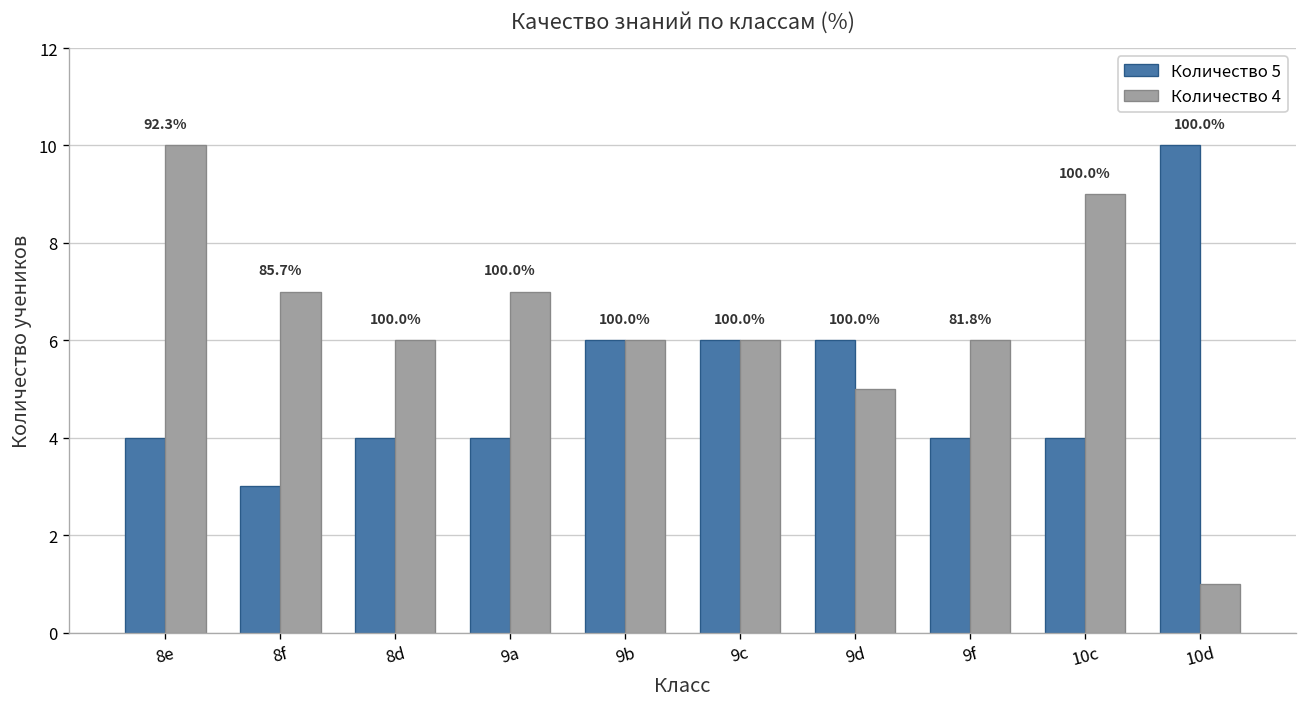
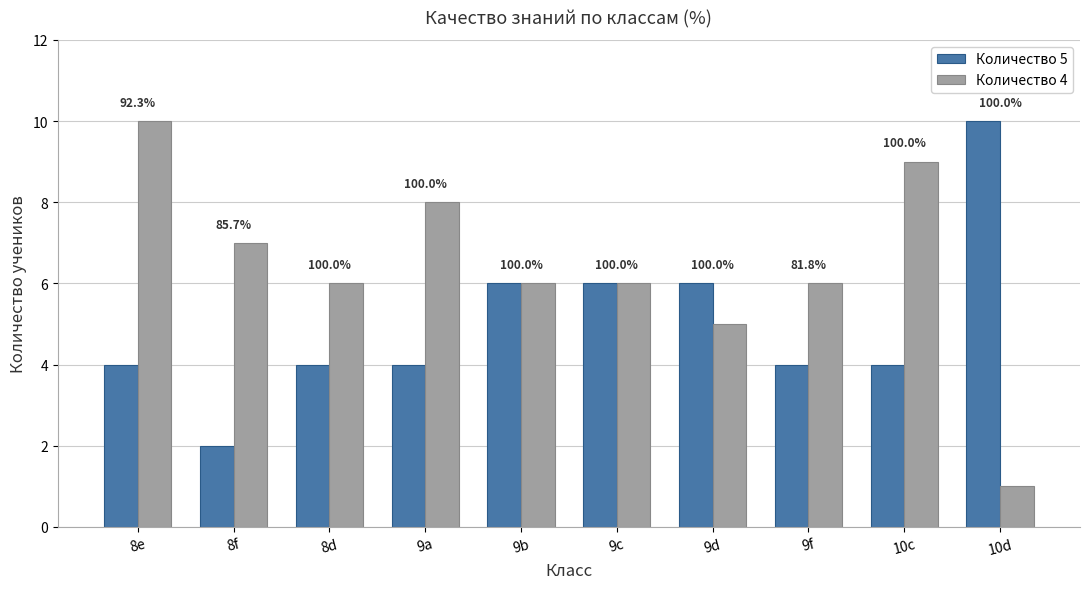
Количество 5, 8f: 3 -> 2
Количество 4, 9a: 7 -> 8
